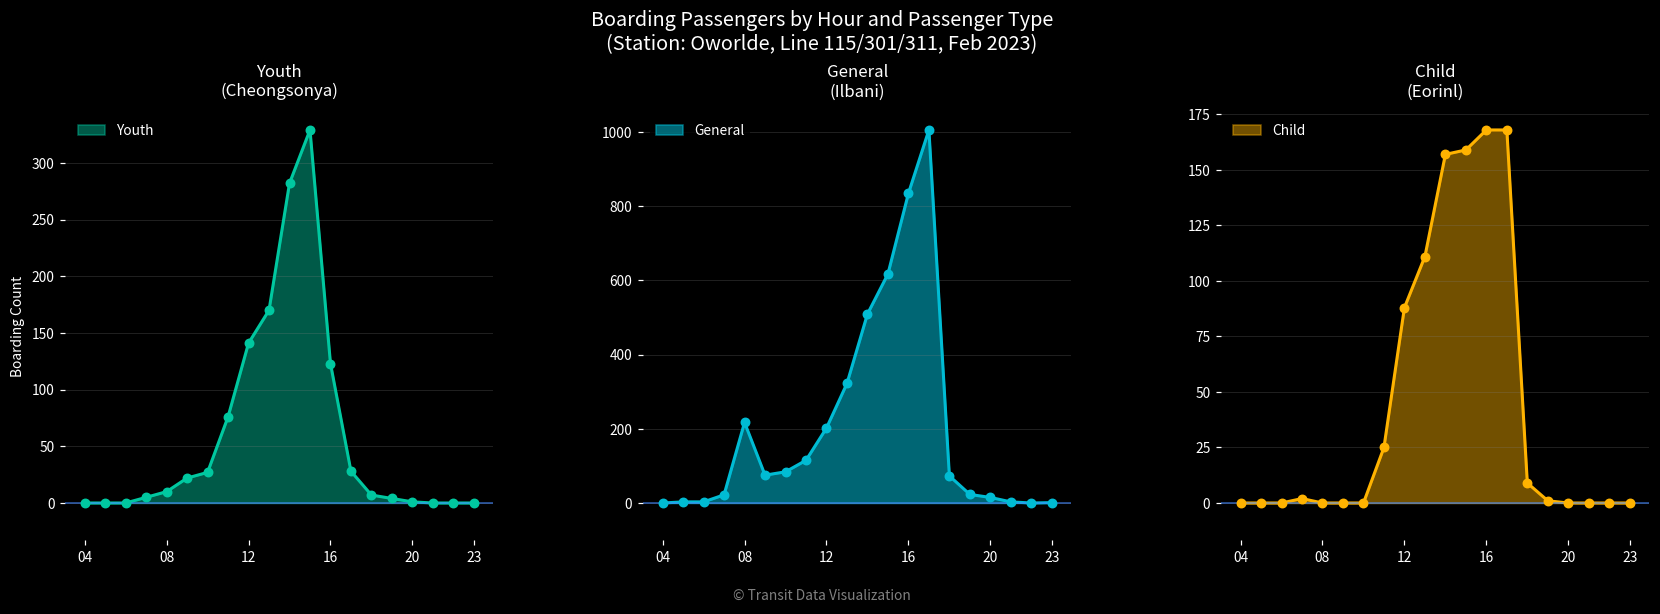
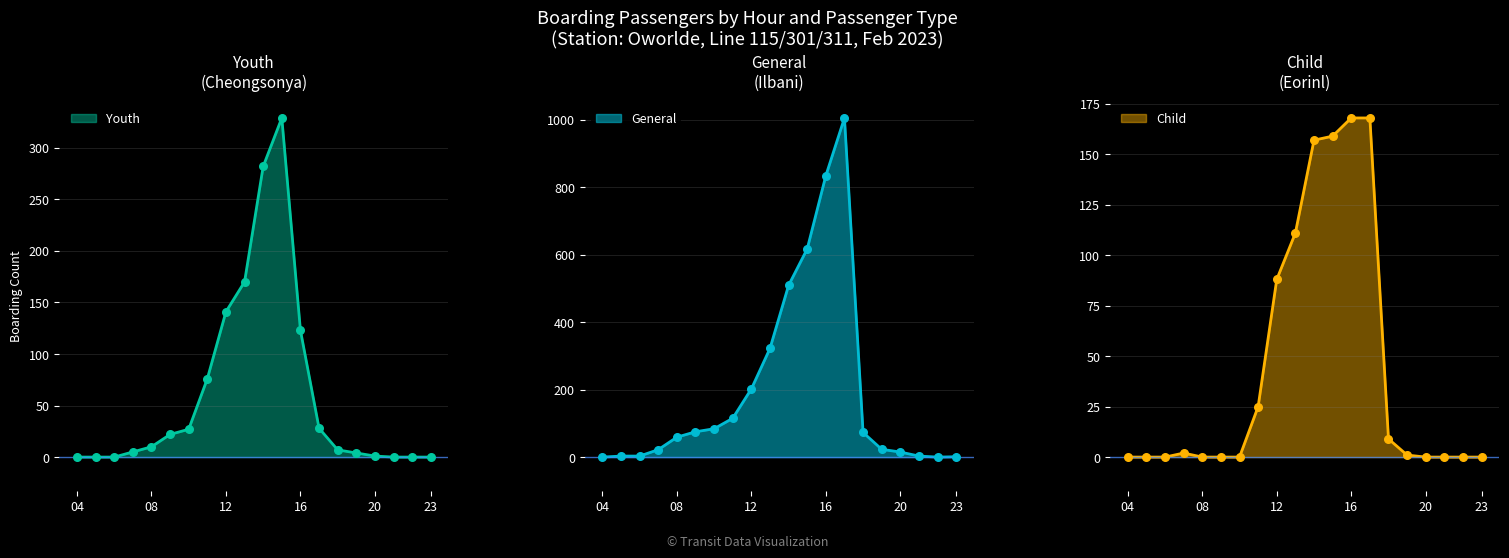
General (Ilbani), 08: 220 -> 60
